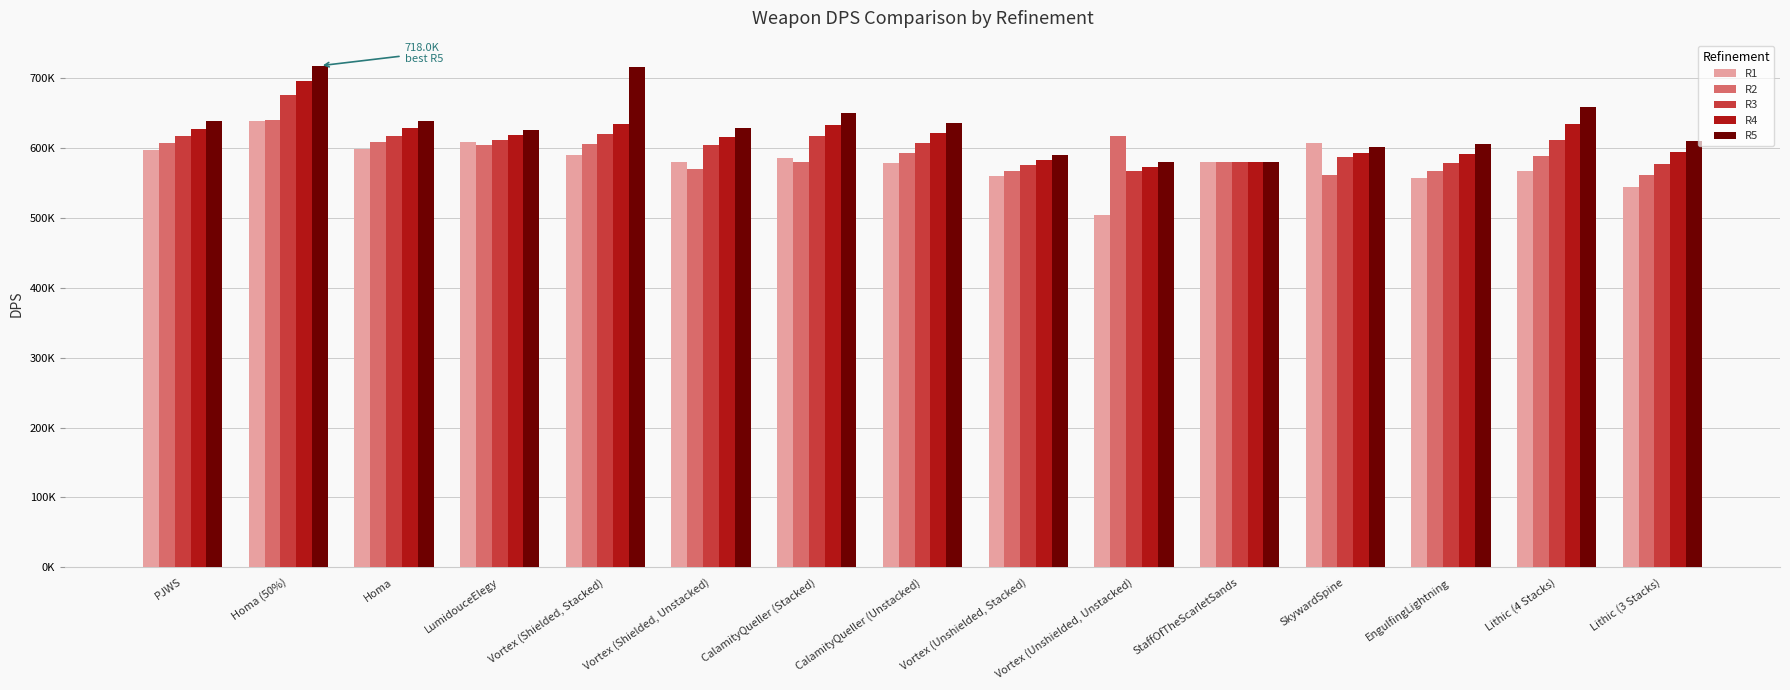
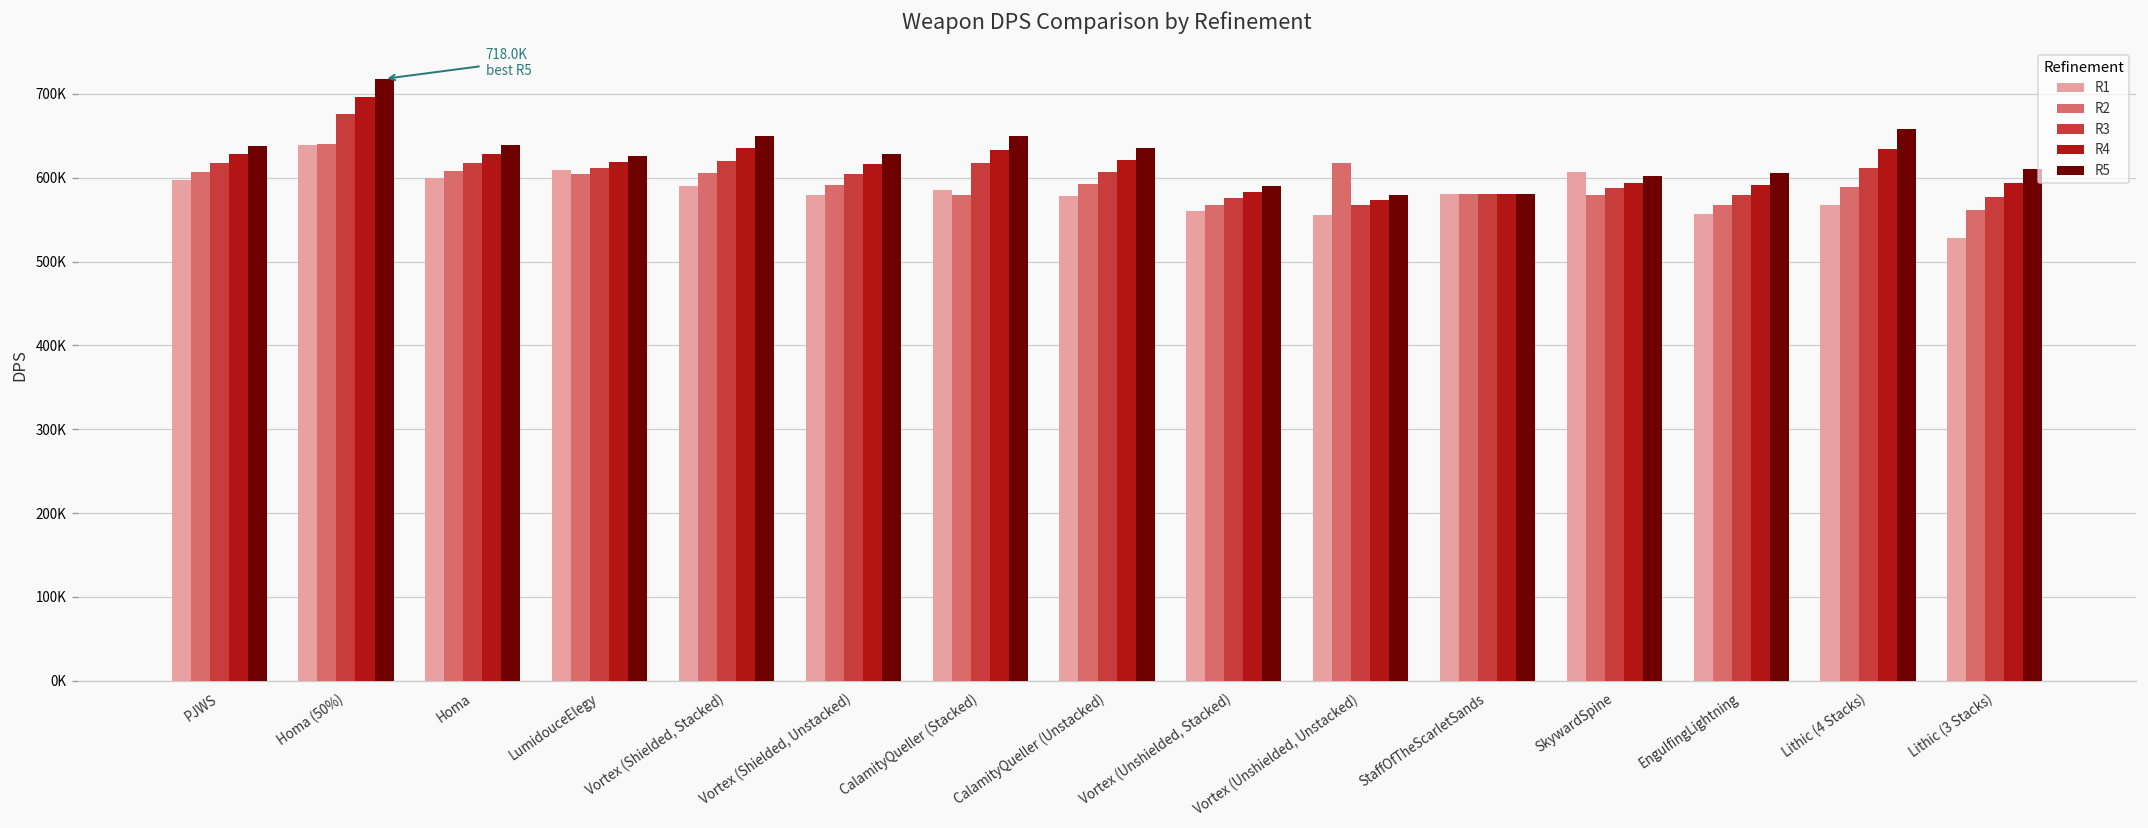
R5, Vortex (Shielded, Stacked): 720000 -> 650000
R2, Vortex (Shielded, Unstacked): 570000 -> 590000
R1, Vortex (Unshielded, Unstacked): 500000 -> 560000
R2, SkywardSpine: 560000 -> 580000
R1, Lithic (3 Stacks): 550000 -> 530000
